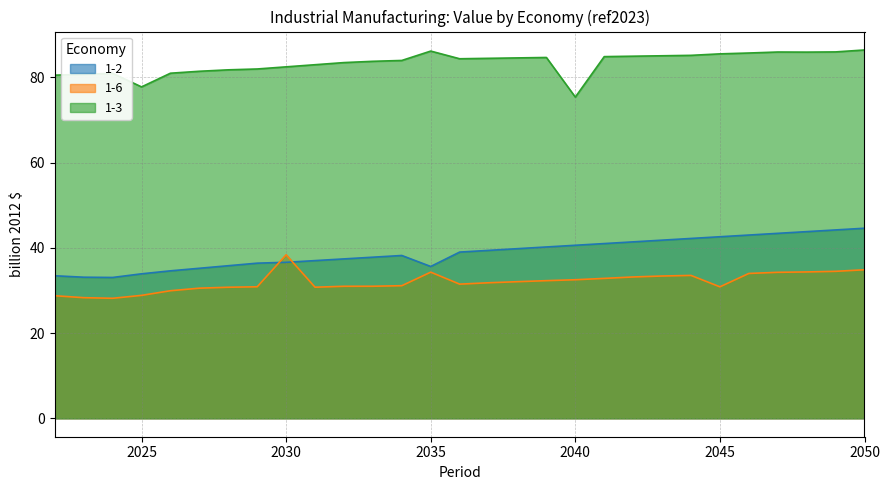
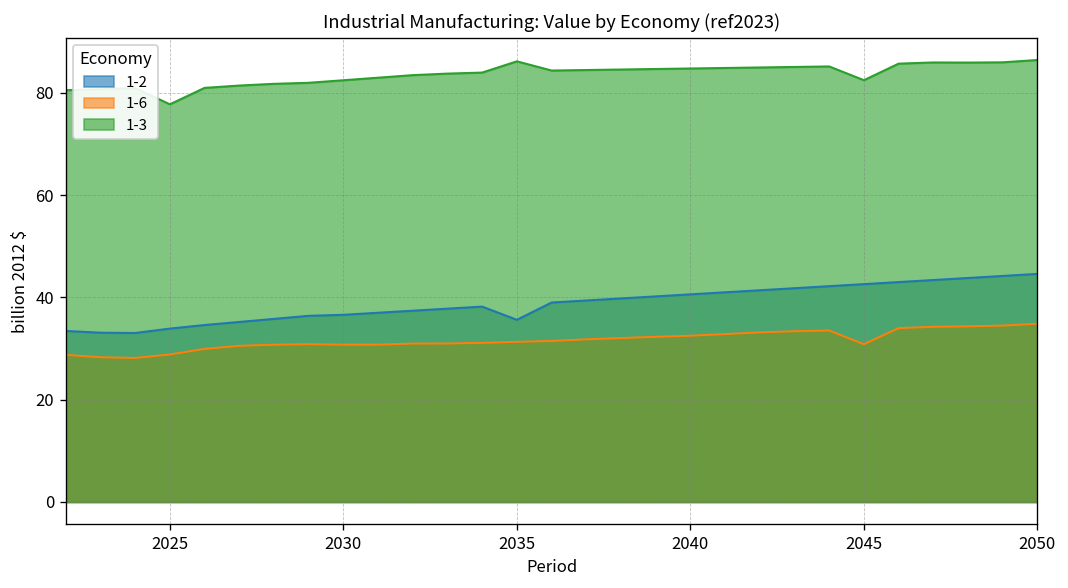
1-6, 2030: 38 -> 31
1-6, 2035: 34 -> 31
1-3, 2040: 75 -> 85
1-3, 2045: 86 -> 83
